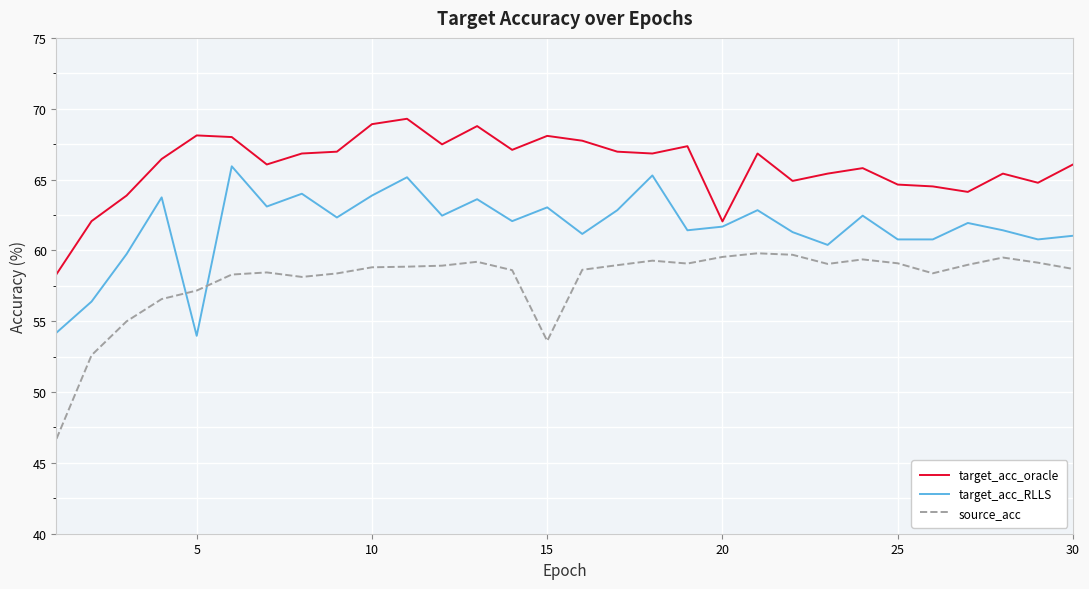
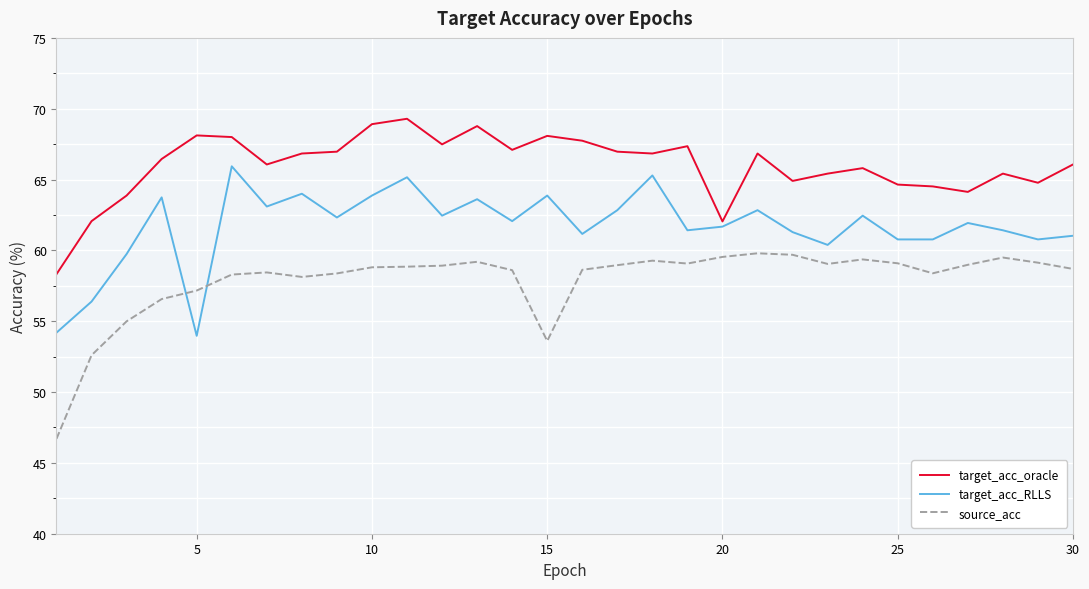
target_acc_RLLS, 15: 63.0 -> 63.9
